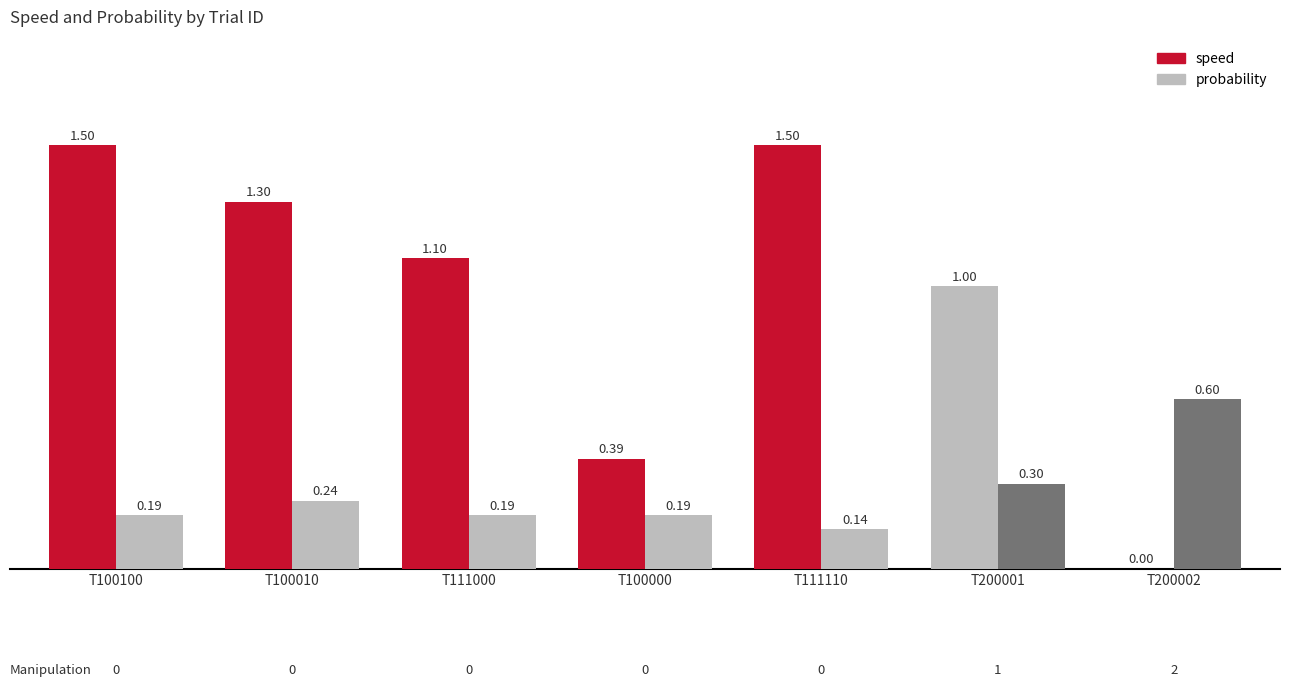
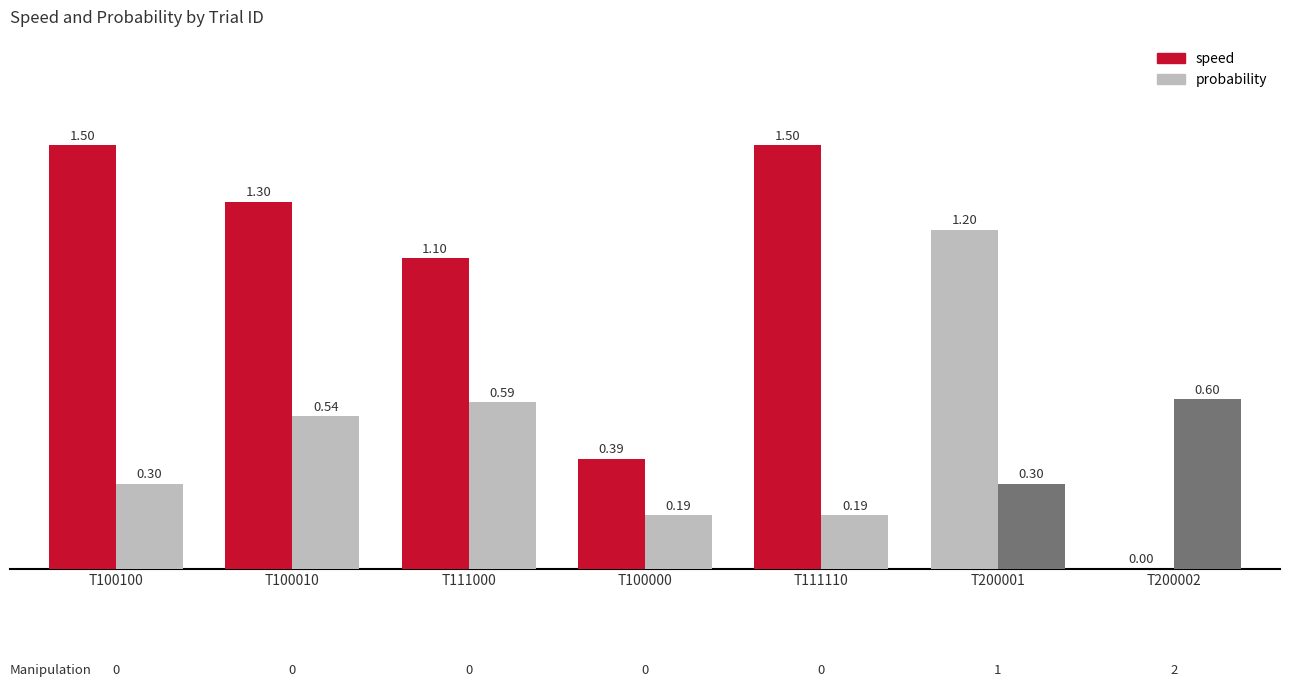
probability, T100100: 0.19 -> 0.30
probability, T100010: 0.24 -> 0.54
probability, T111000: 0.19 -> 0.59
probability, T111110: 0.14 -> 0.19
speed, T200001: 1.00 -> 1.20
